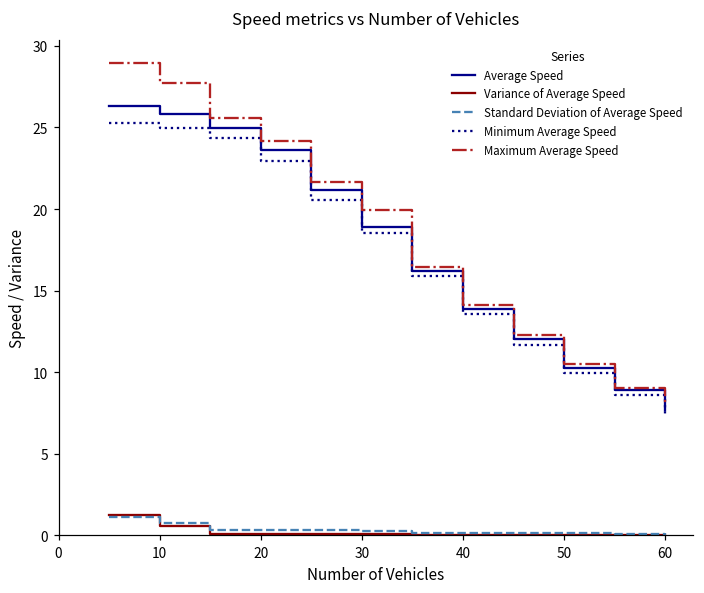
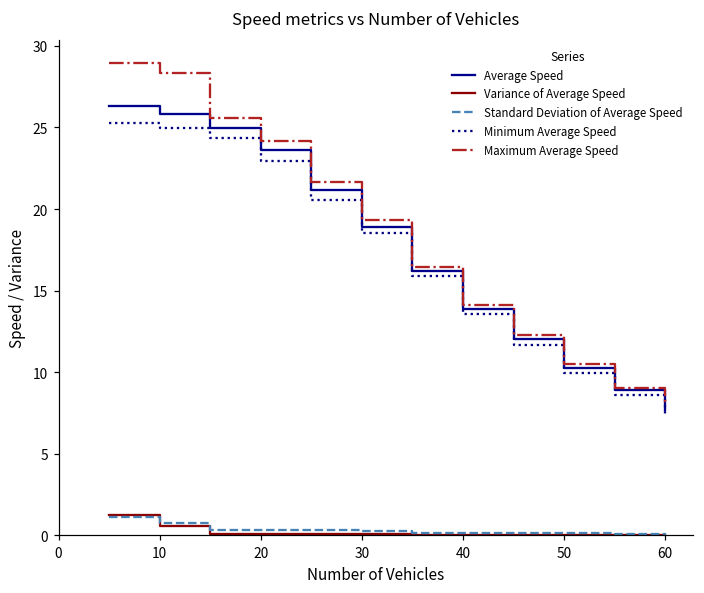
Maximum Average Speed, 10: 27.7 -> 28.3
Maximum Average Speed, 30: 19.9 -> 19.3
